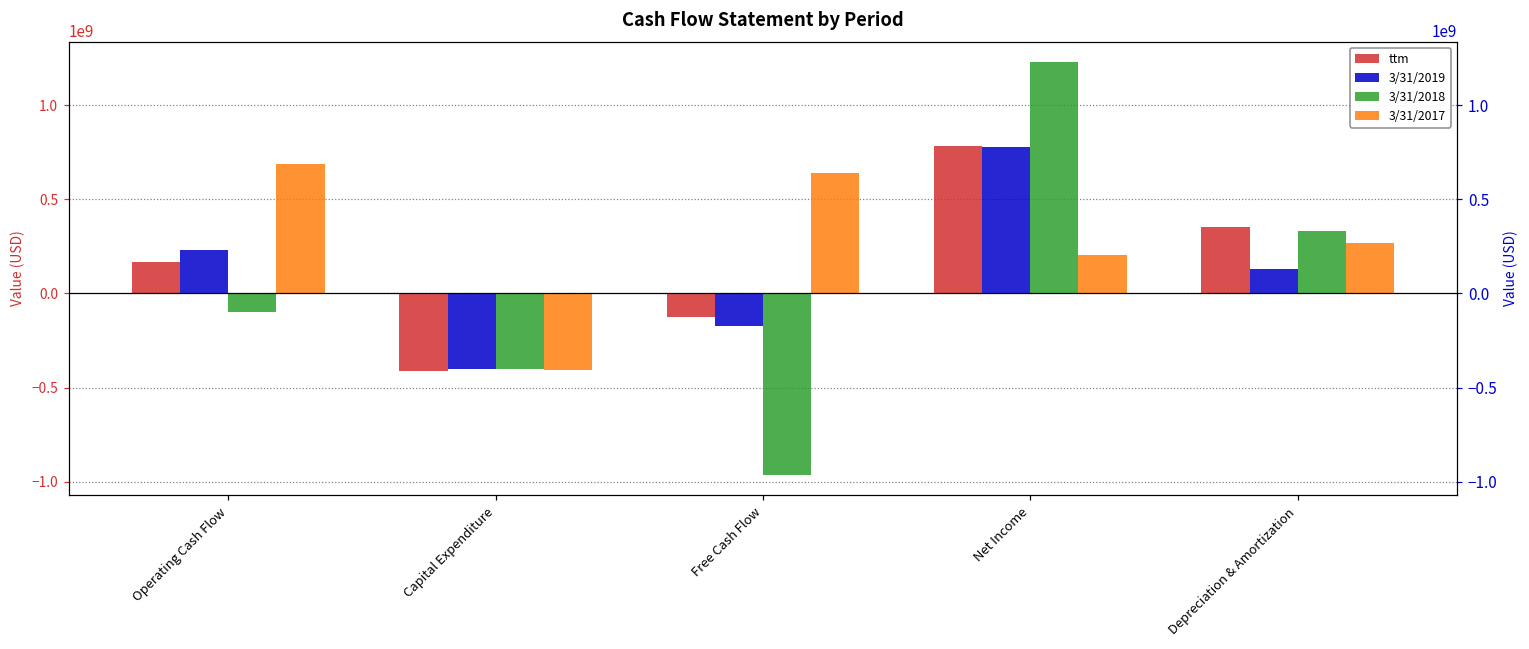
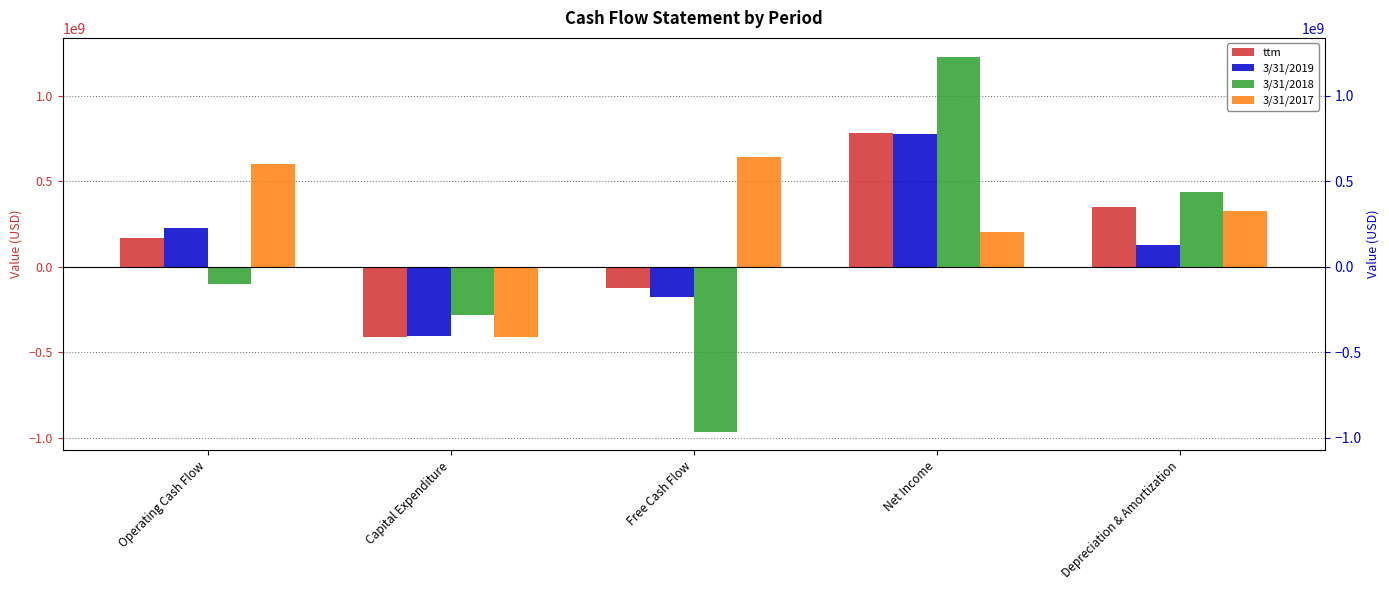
3/31/2017, Operating Cash Flow: 690000000 -> 600000000
3/31/2018, Capital Expenditure: -400000000 -> -280000000
3/31/2018, Depreciation & Amortization: 330000000 -> 440000000
3/31/2017, Depreciation & Amortization: 270000000 -> 330000000
